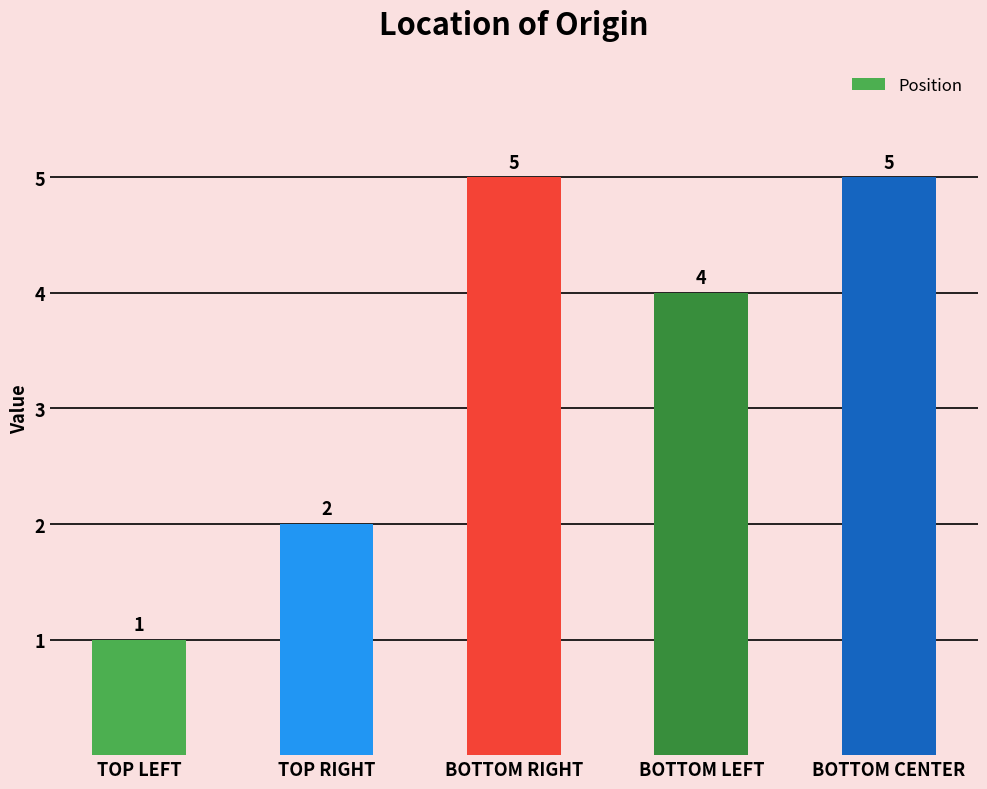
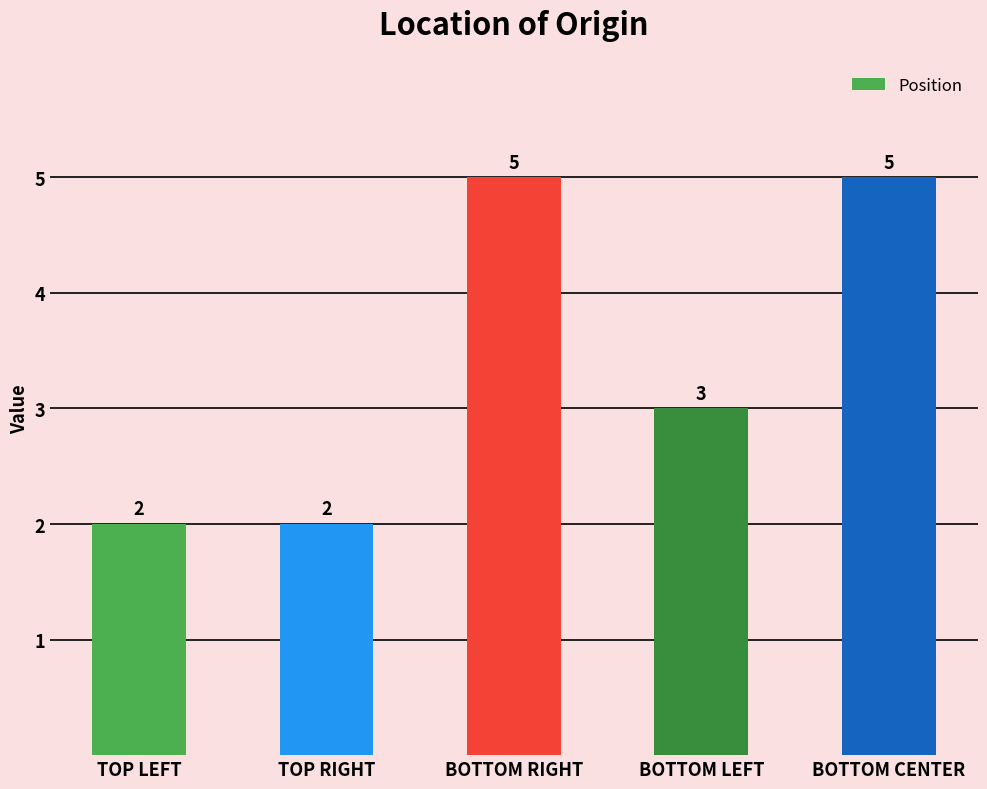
TOP LEFT: 1 -> 2
BOTTOM LEFT: 4 -> 3
